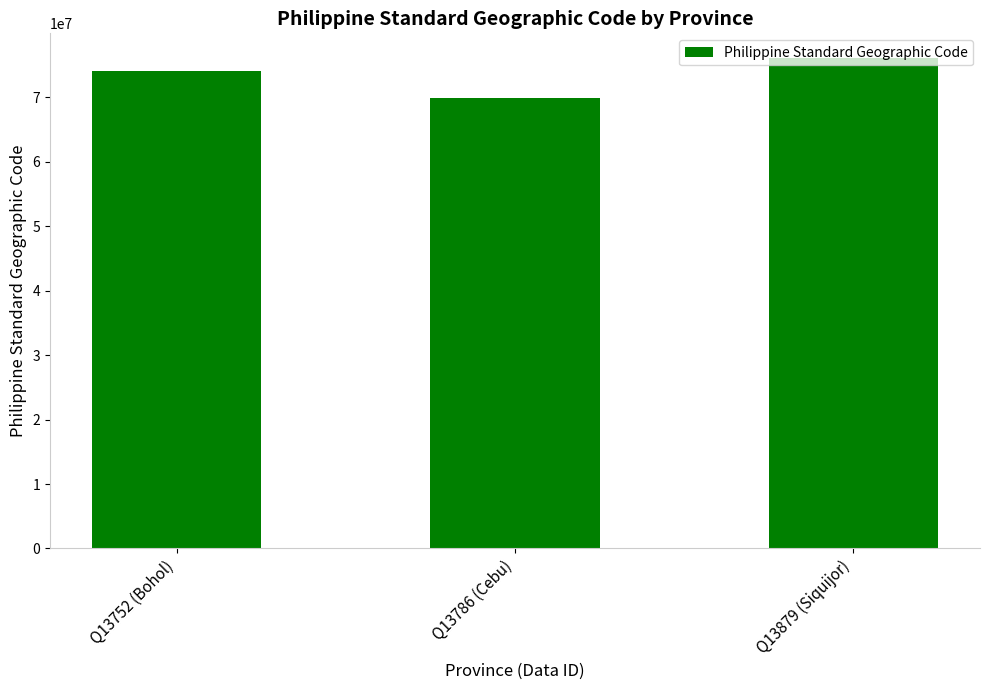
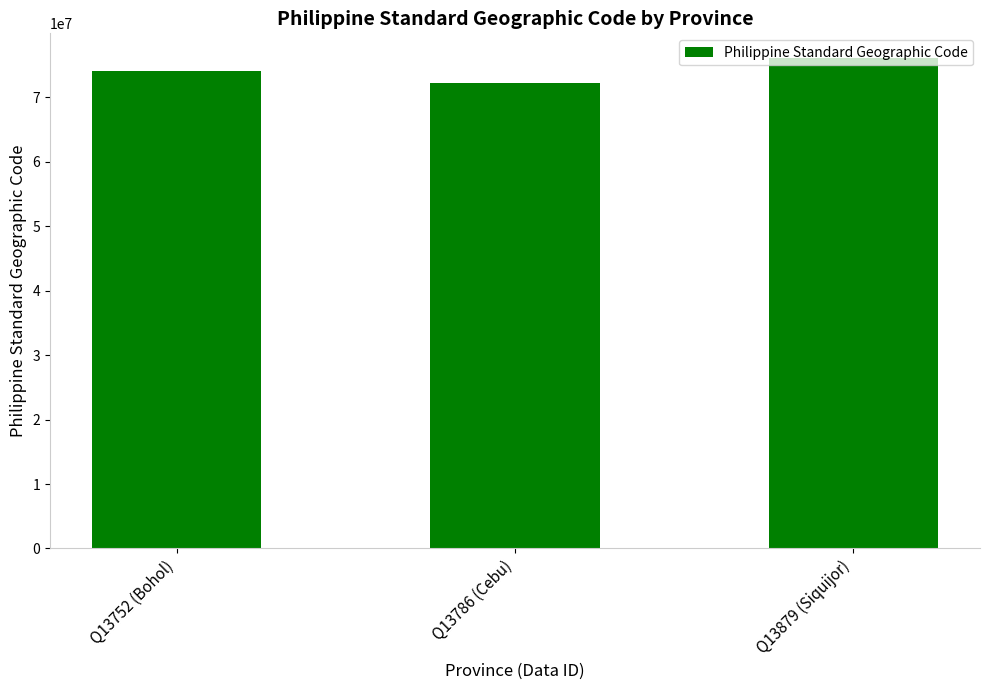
Q13786 (Cebu): 70000000 -> 72000000
